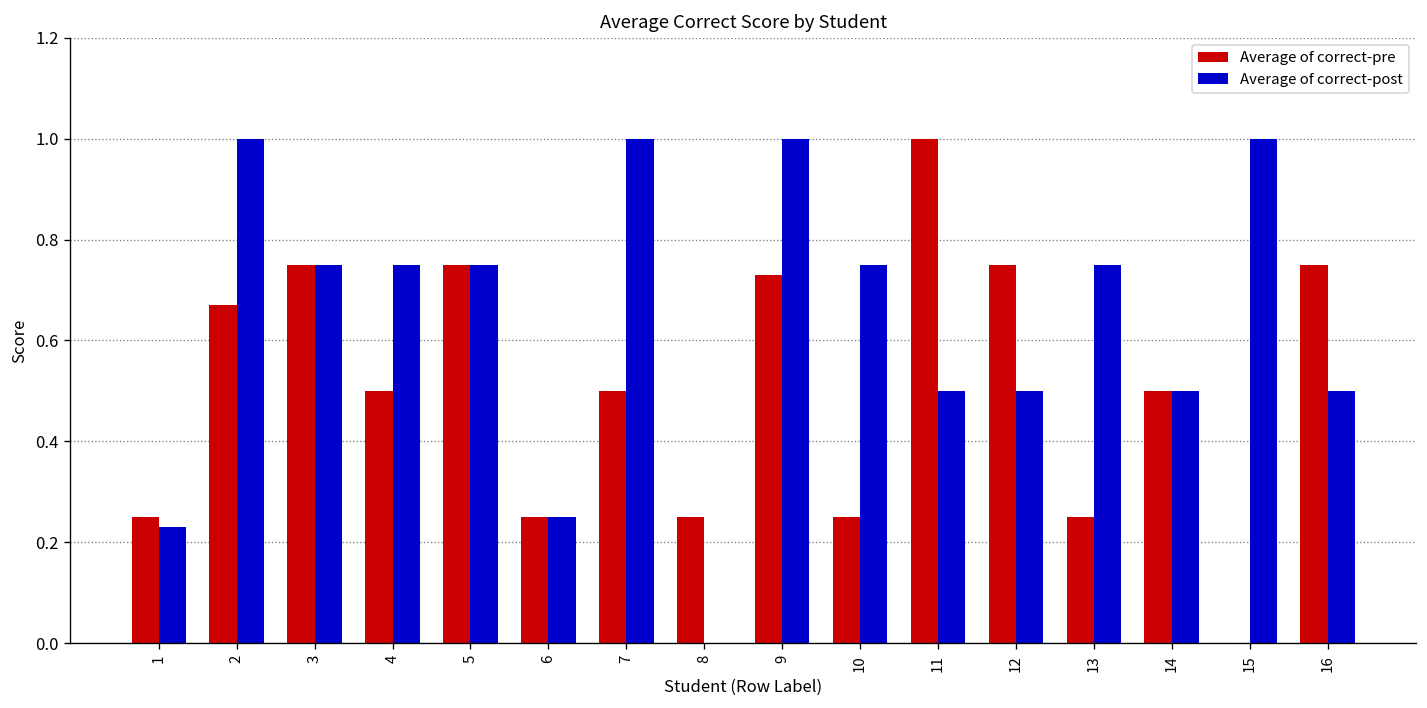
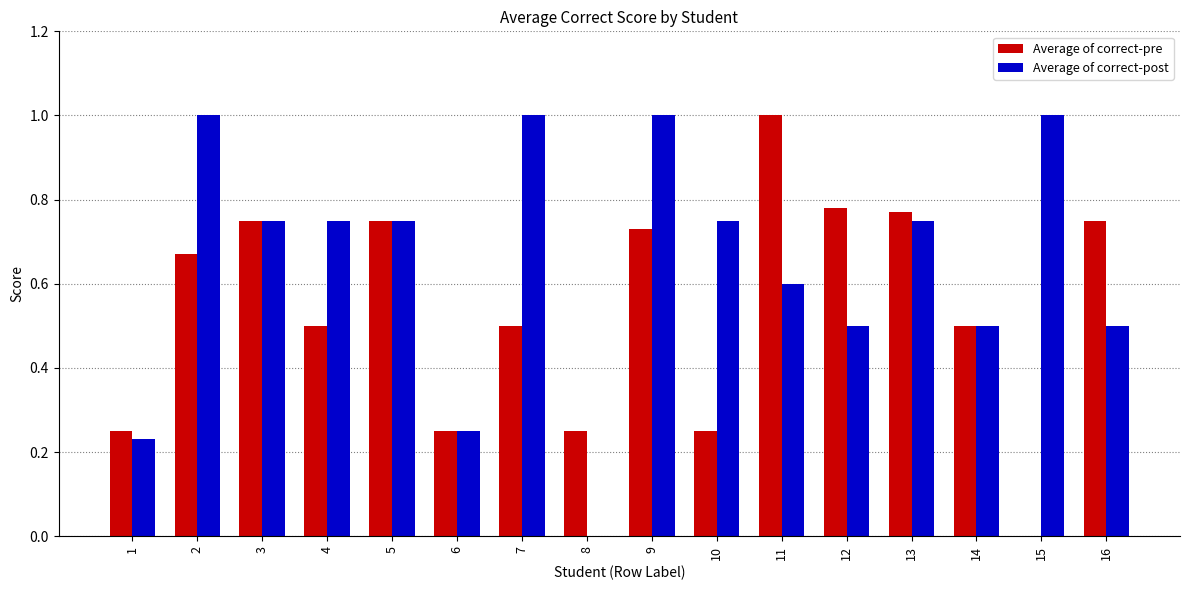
Average of correct-post, 11: 0.5 -> 0.6
Average of correct-pre, 12: 0.75 -> 0.78
Average of correct-pre, 13: 0.25 -> 0.77
